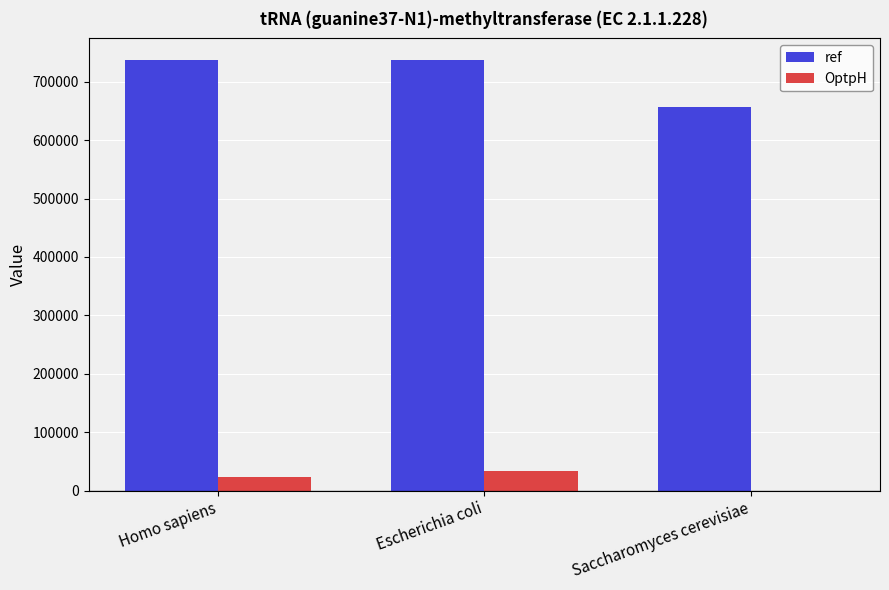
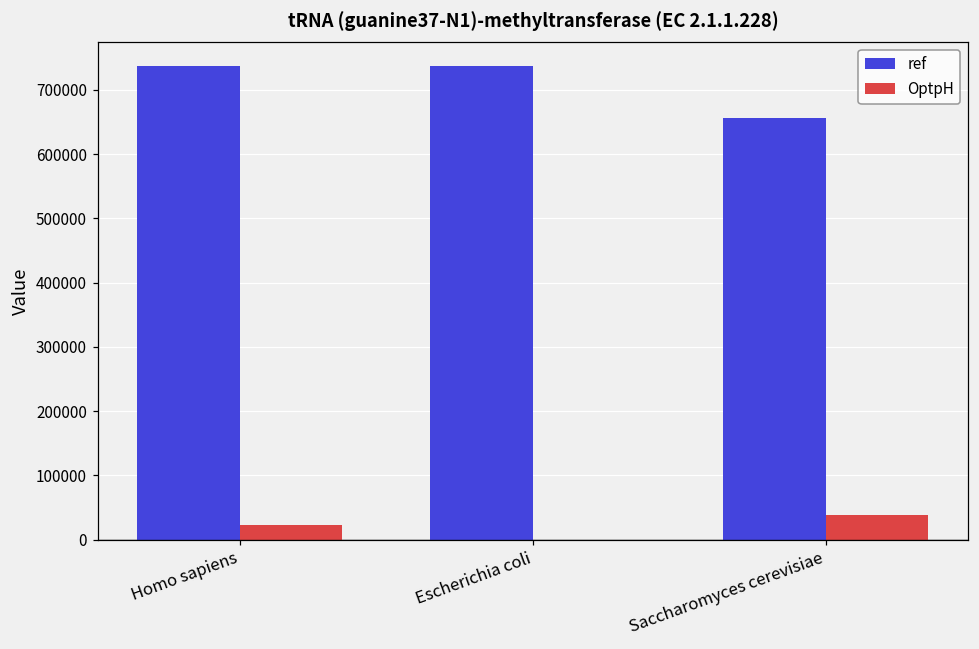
OptpH, Escherichia coli: 30000 -> 0
OptpH, Saccharomyces cerevisiae: 0 -> 40000
